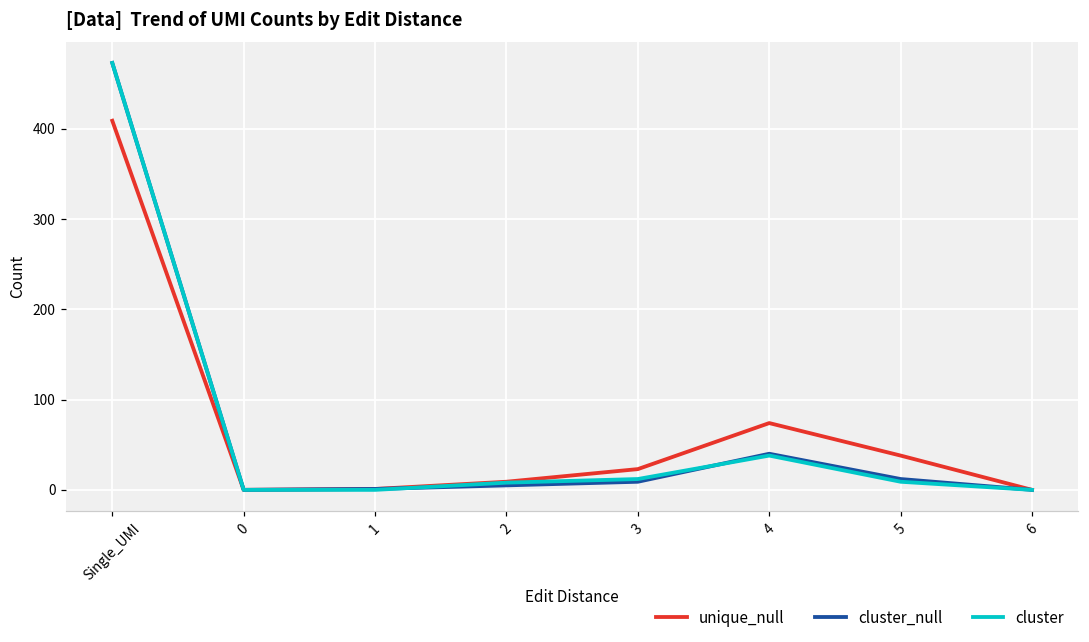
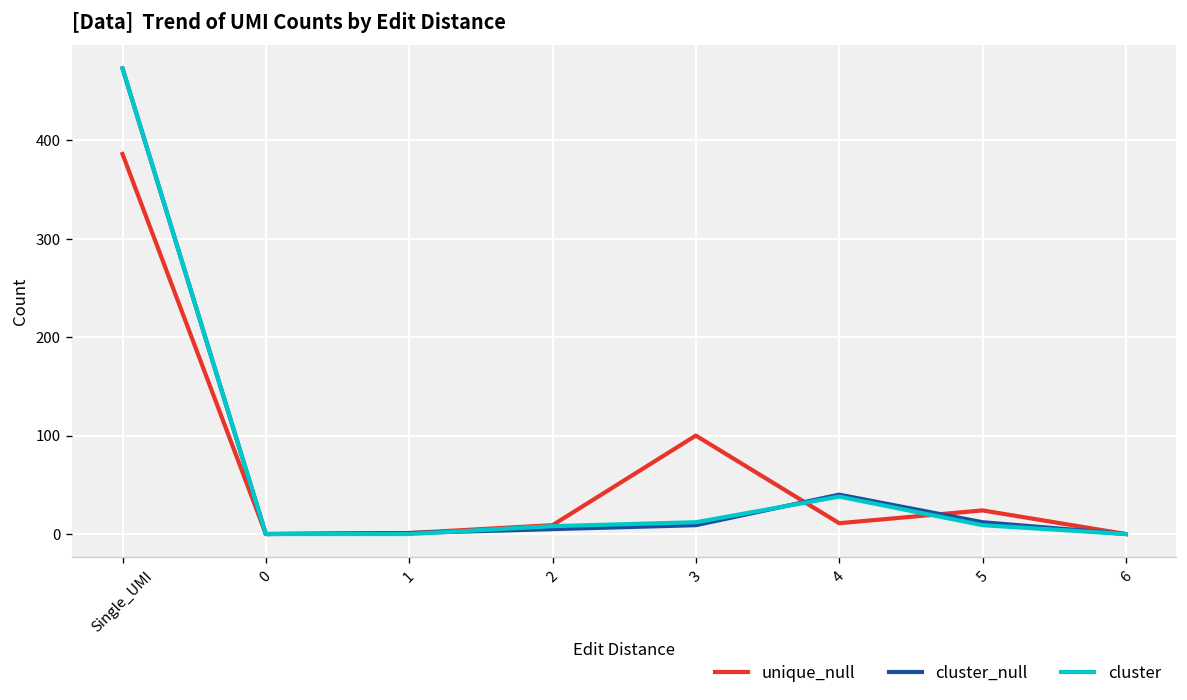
unique_null, Single_UMI: 410 -> 390
unique_null, 3: 20 -> 100
unique_null, 4: 70 -> 10
unique_null, 5: 40 -> 20
